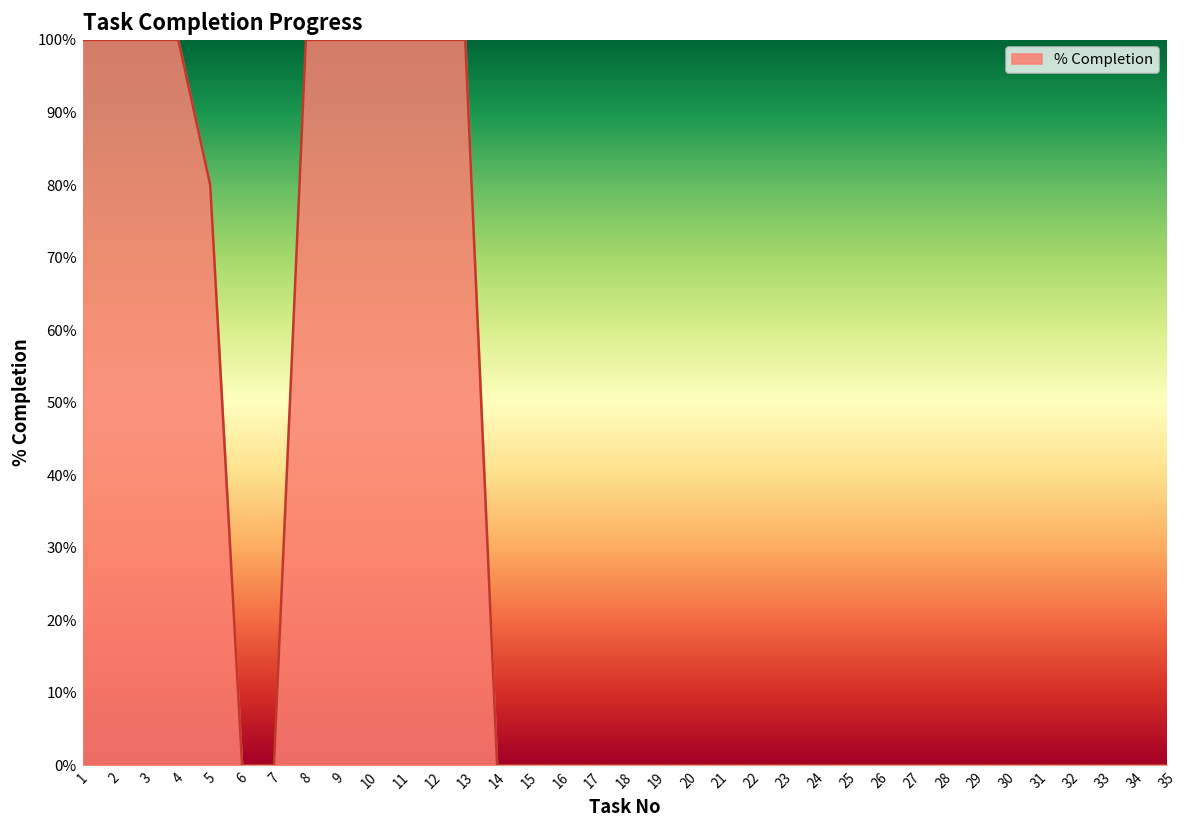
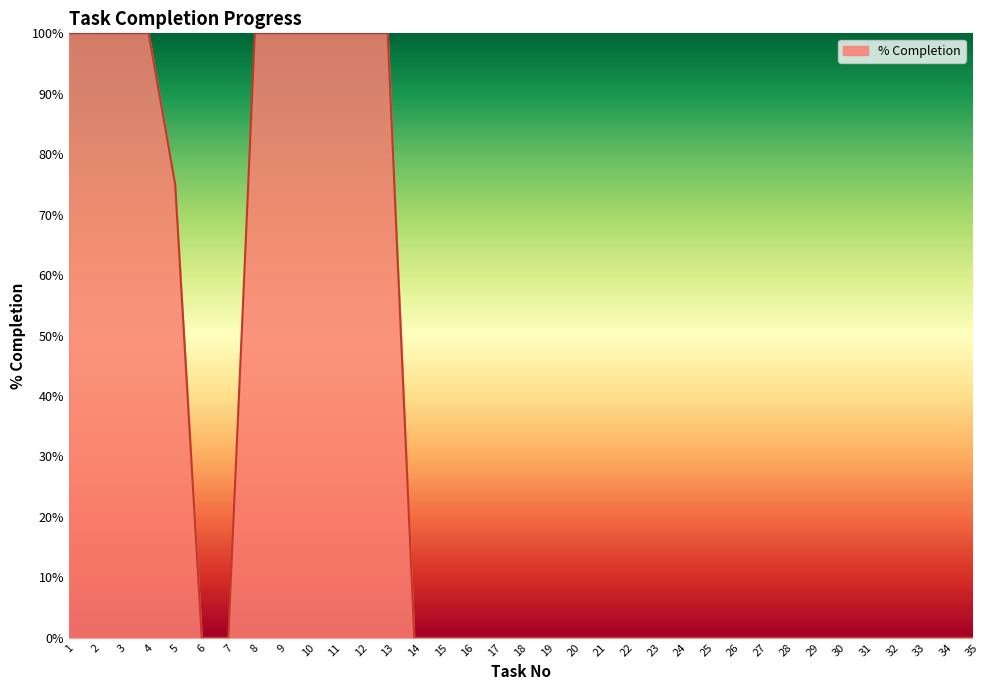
5: 80% -> 75%
